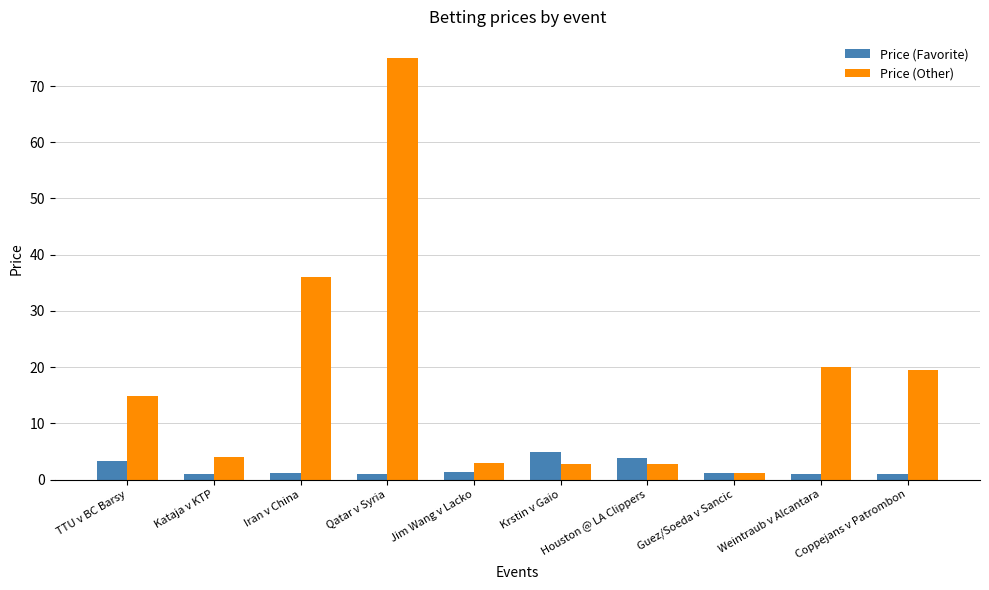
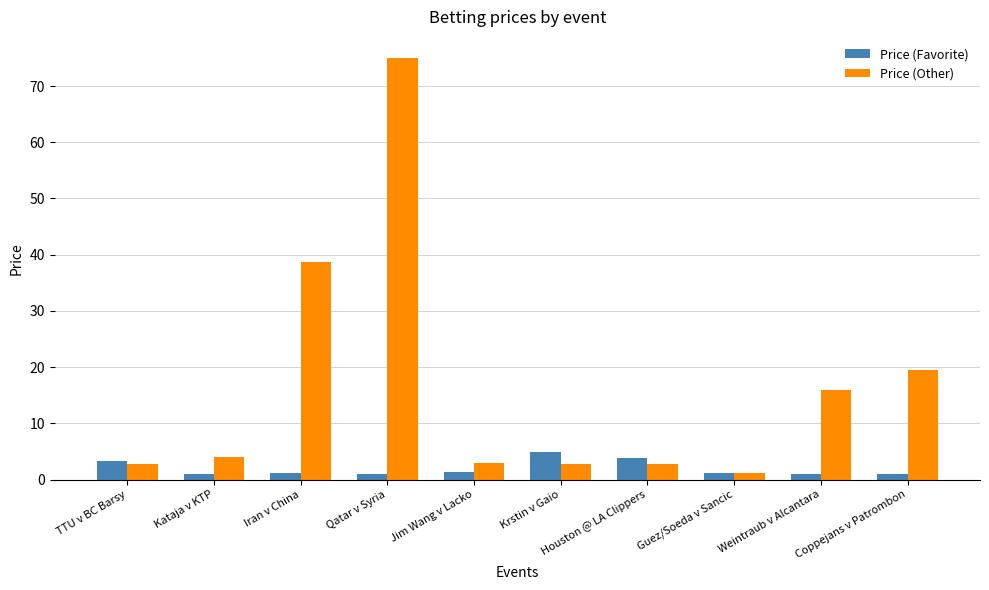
Price (Other), TTU v BC Barsy: 15 -> 3
Price (Other), Iran v China: 36 -> 39
Price (Other), Weintraub v Alcantara: 20 -> 16
